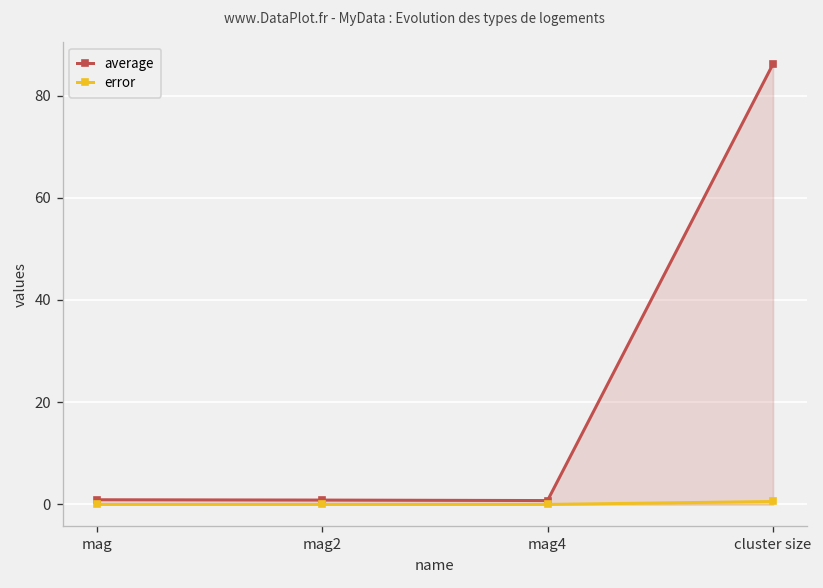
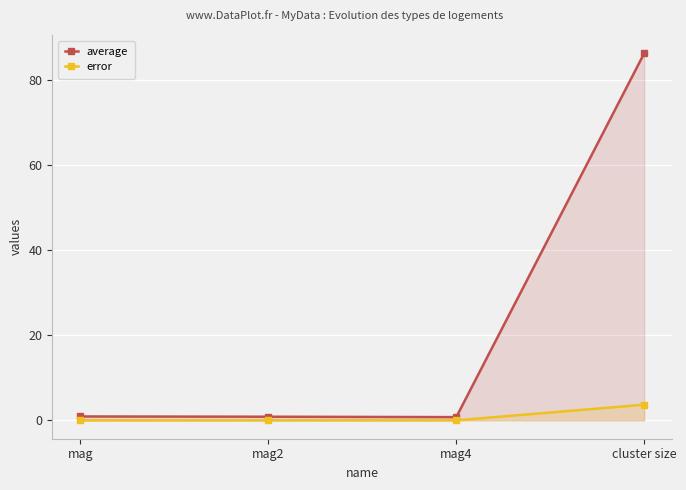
error, cluster size: 1 -> 4
